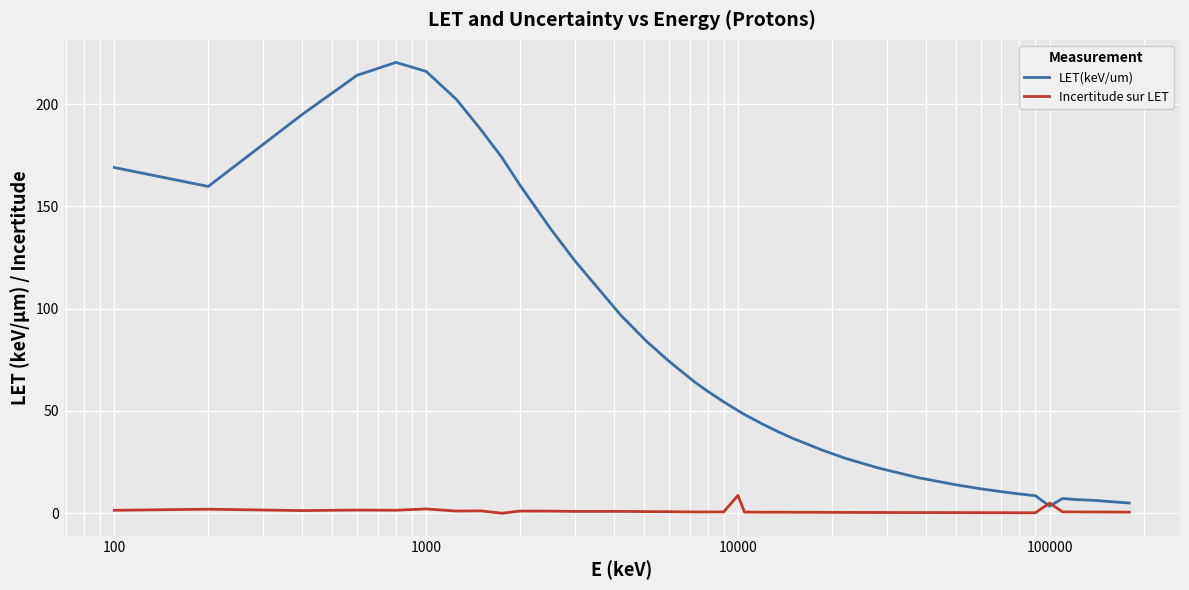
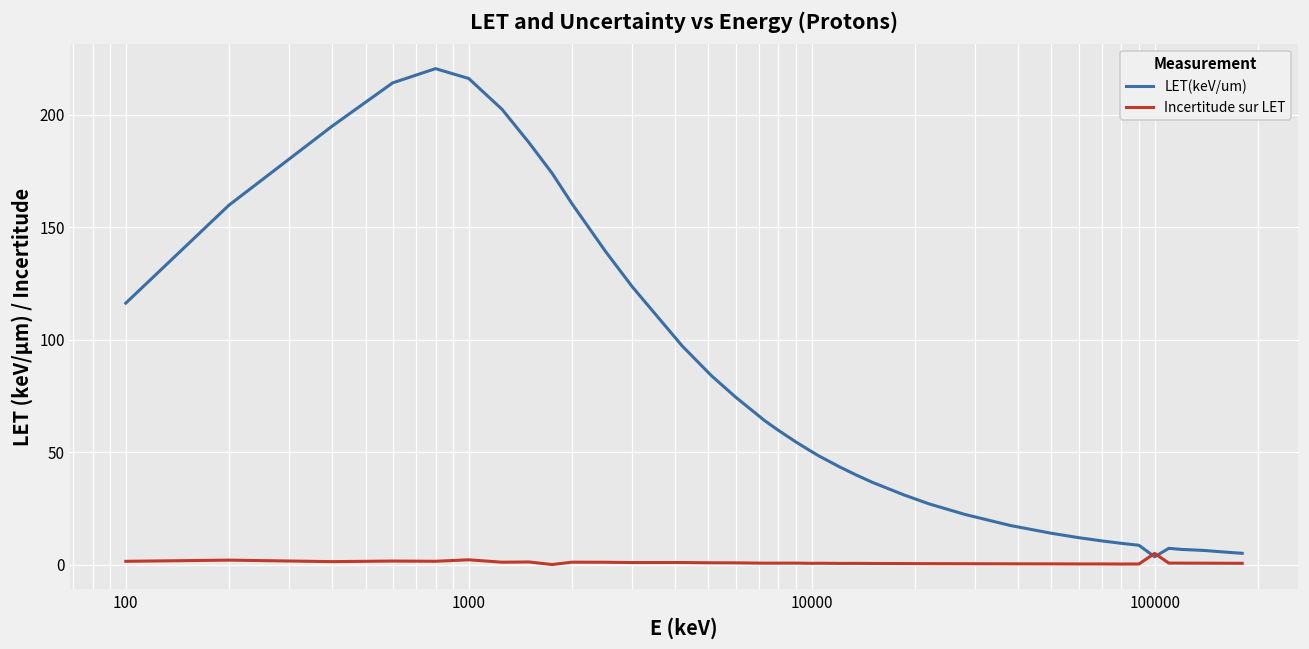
LET(keV/um), 100: 169 -> 116
Incertitude sur LET, 10000: 9 -> 1
